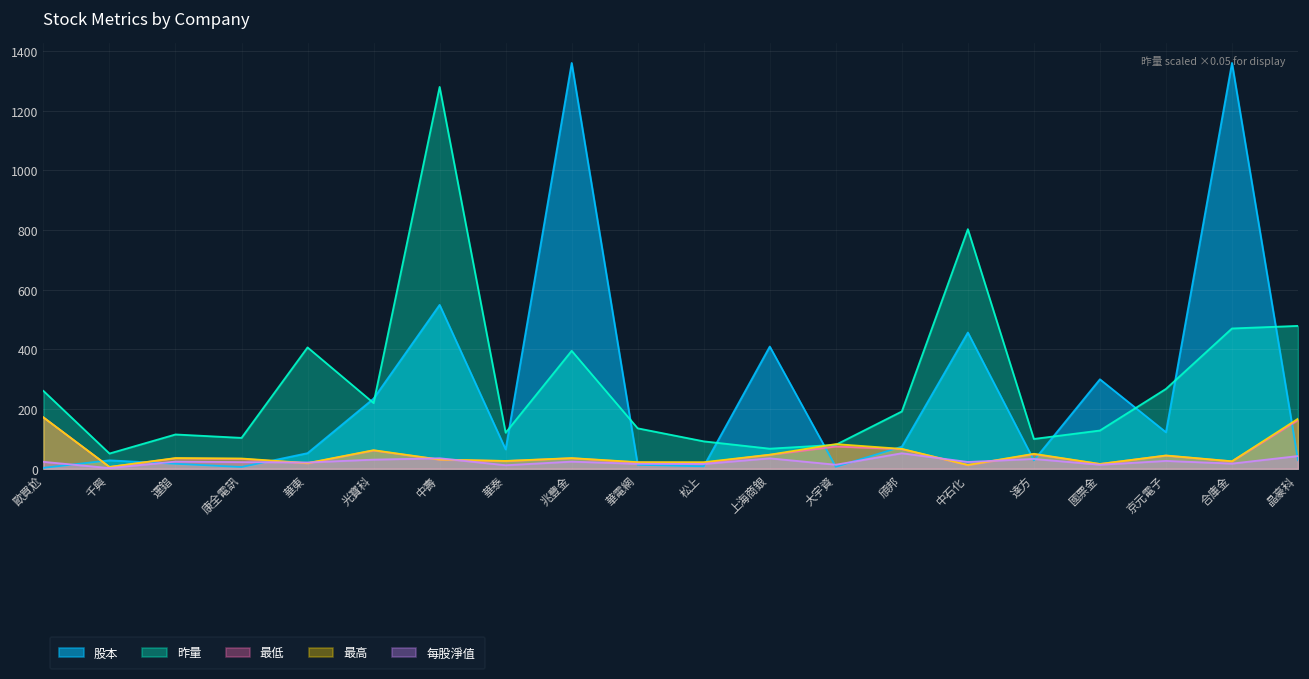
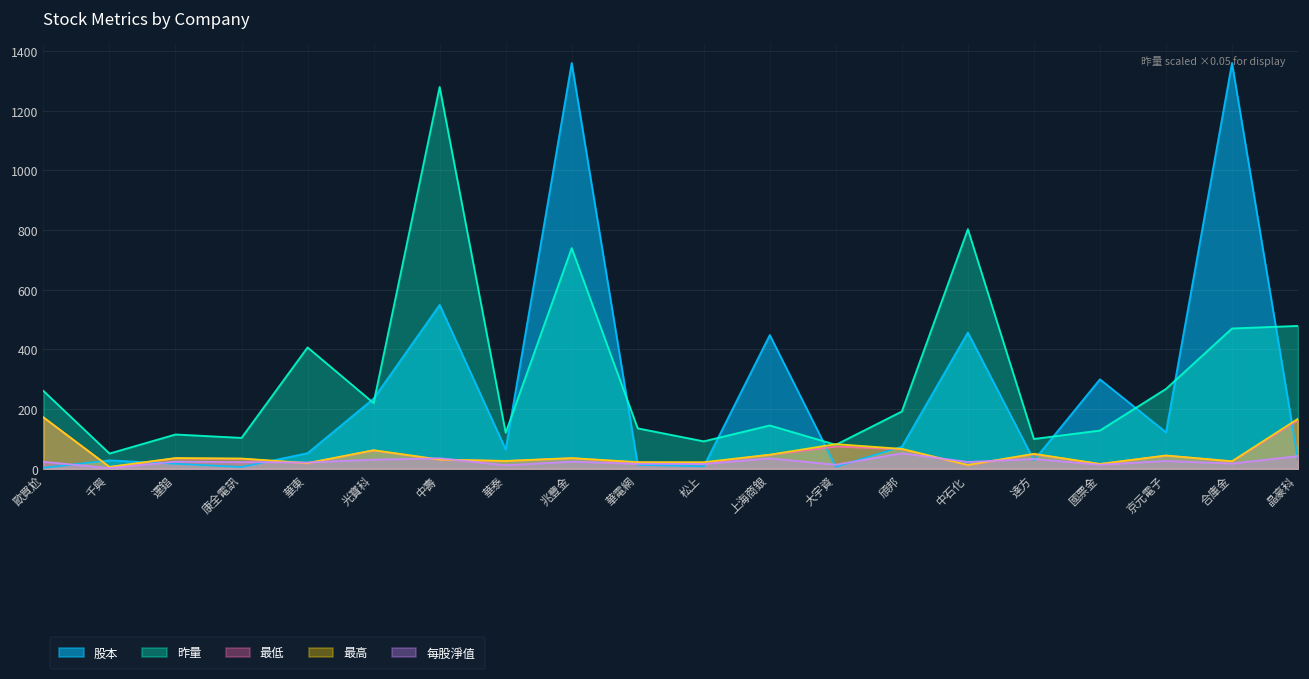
昨量, 兆豐金: 400 -> 740
股本, 上海商銀: 410 -> 450
昨量, 上海商銀: 70 -> 150
